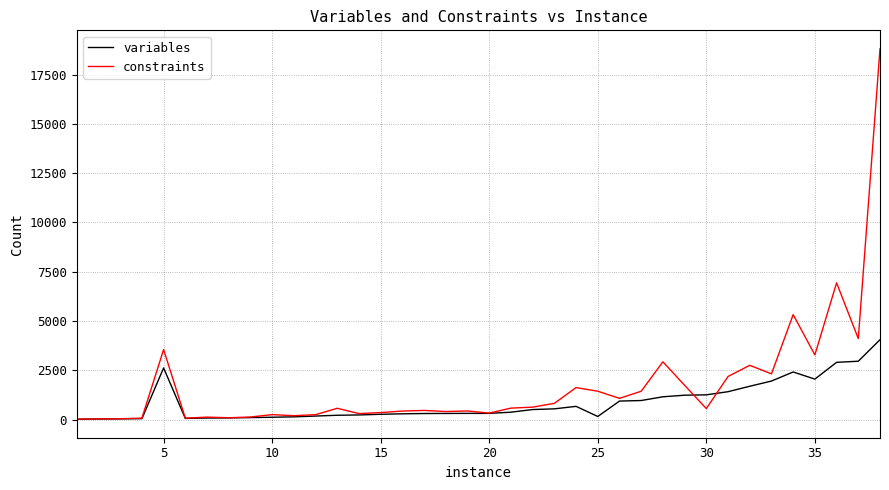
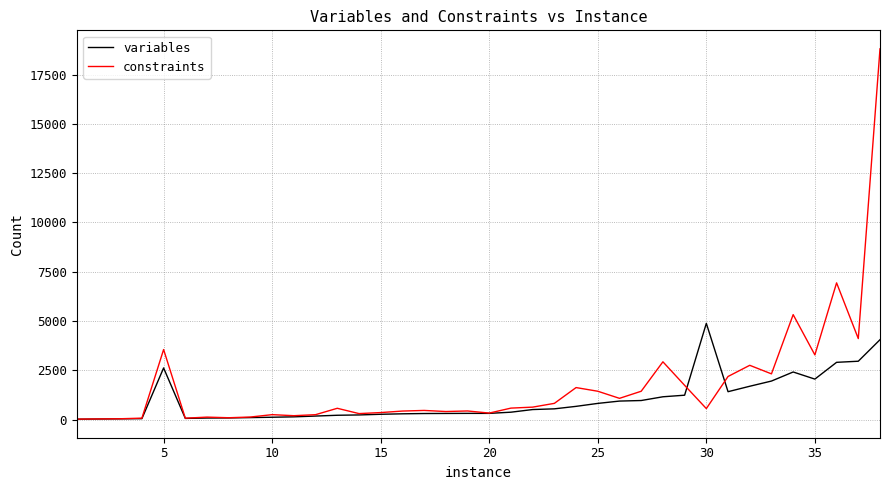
variables, 25: 200 -> 800
variables, 30: 1300 -> 4900
